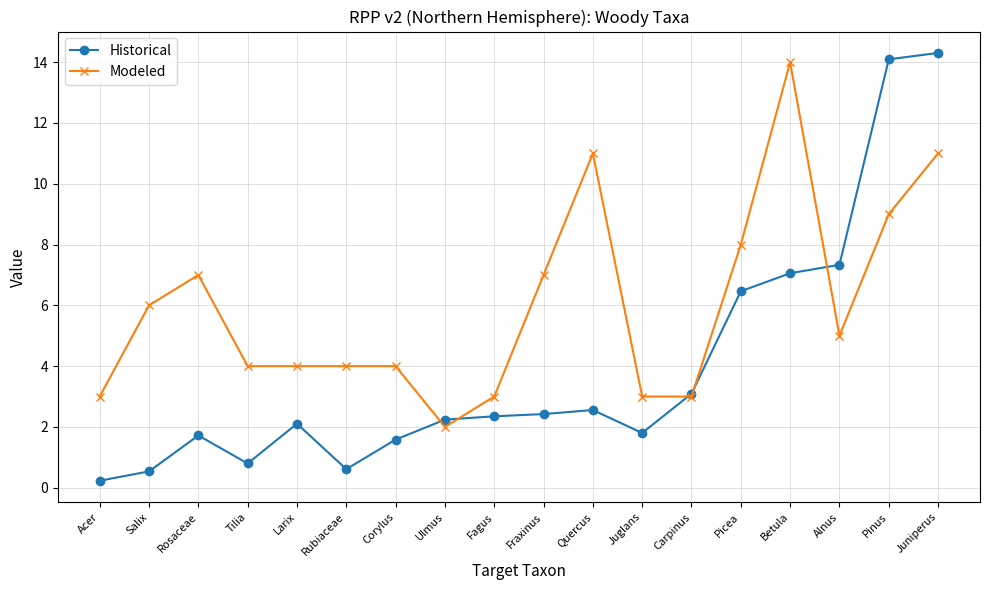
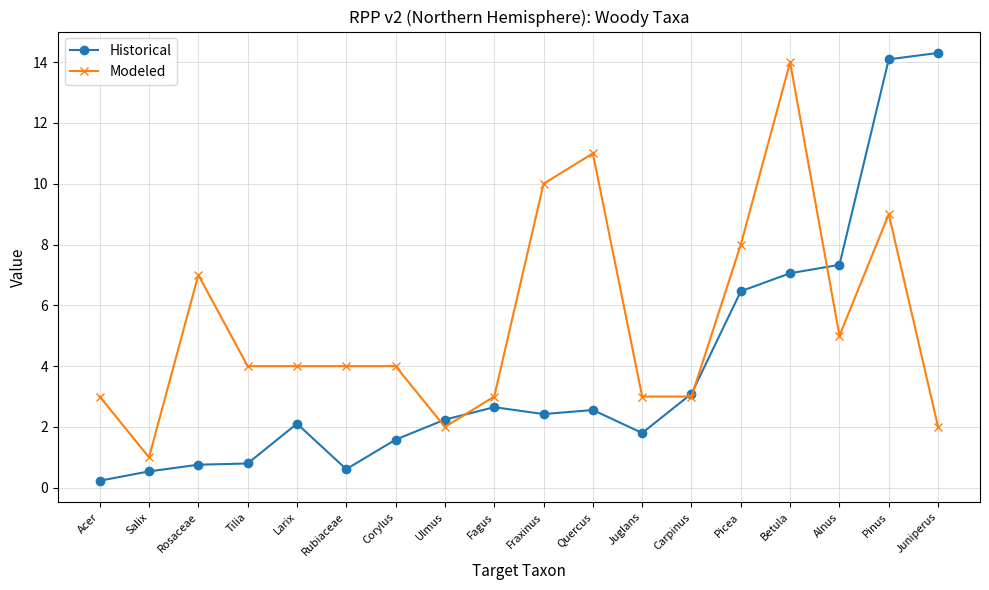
Modeled, Salix: 6 -> 1
Historical, Rosaceae: 1.7 -> 0.8
Historical, Fagus: 2.4 -> 2.7
Modeled, Fraxinus: 7 -> 10
Modeled, Juniperus: 11 -> 2
